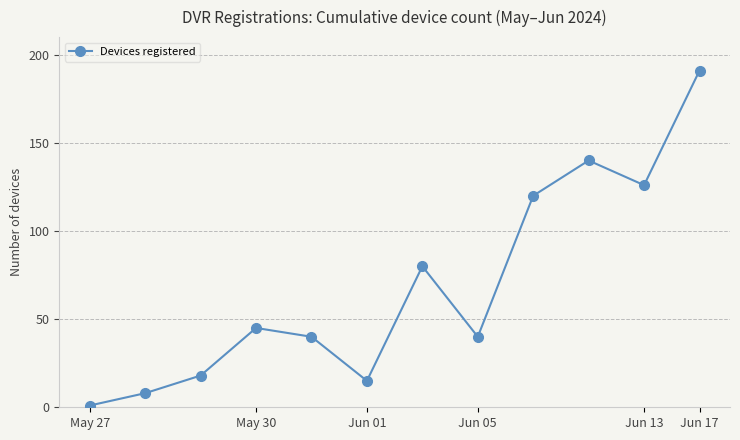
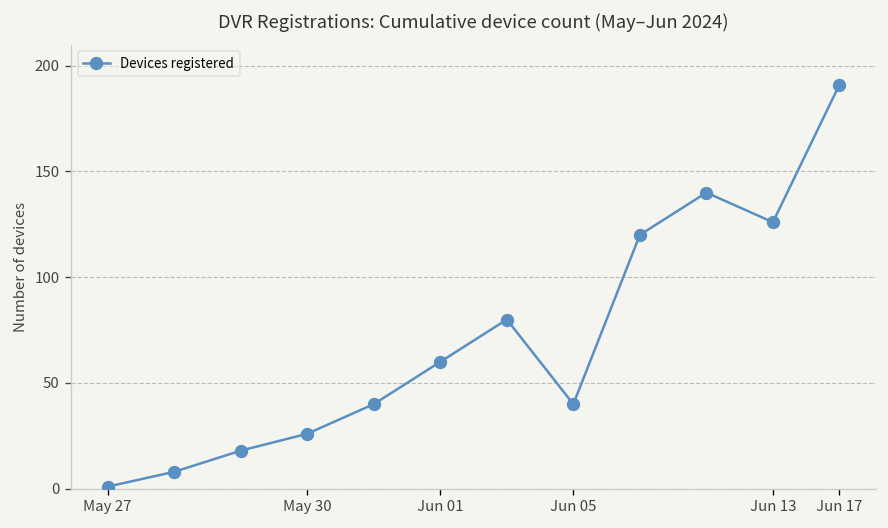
May 30: 45 -> 26
Jun 01: 15 -> 60
